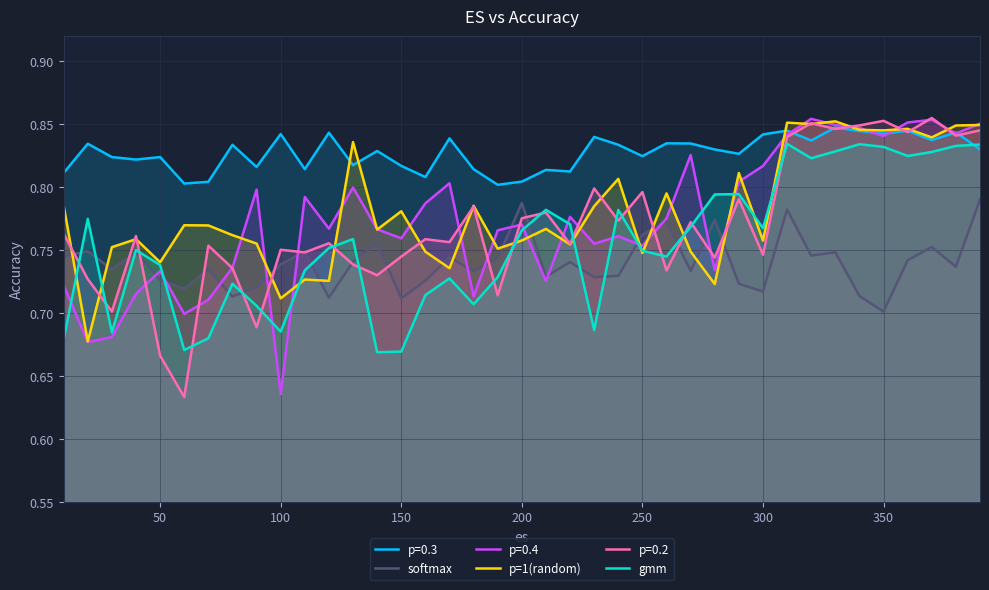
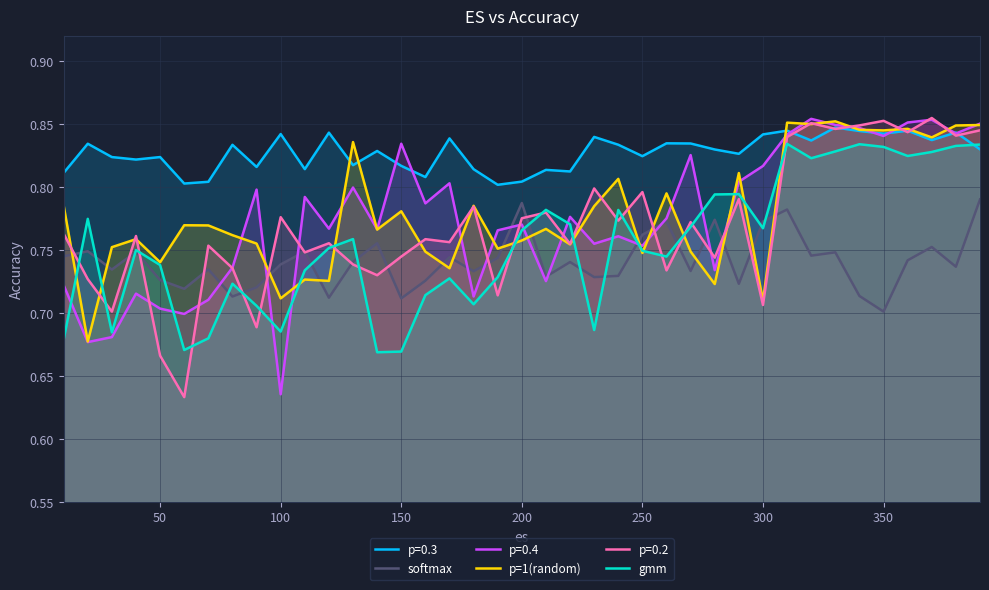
p=0.4, 50: 0.733 -> 0.704
p=0.2, 100: 0.750 -> 0.776
p=0.4, 150: 0.759 -> 0.835
softmax, 300: 0.717 -> 0.773
p=1(random), 300: 0.758 -> 0.710
p=0.2, 300: 0.746 -> 0.707
